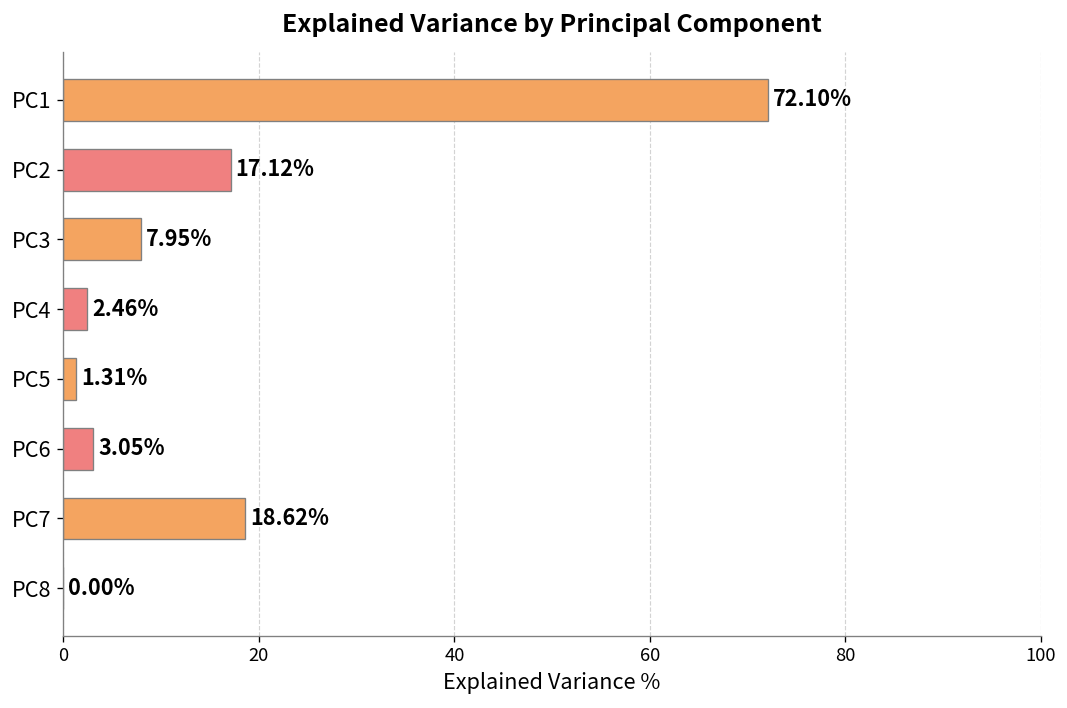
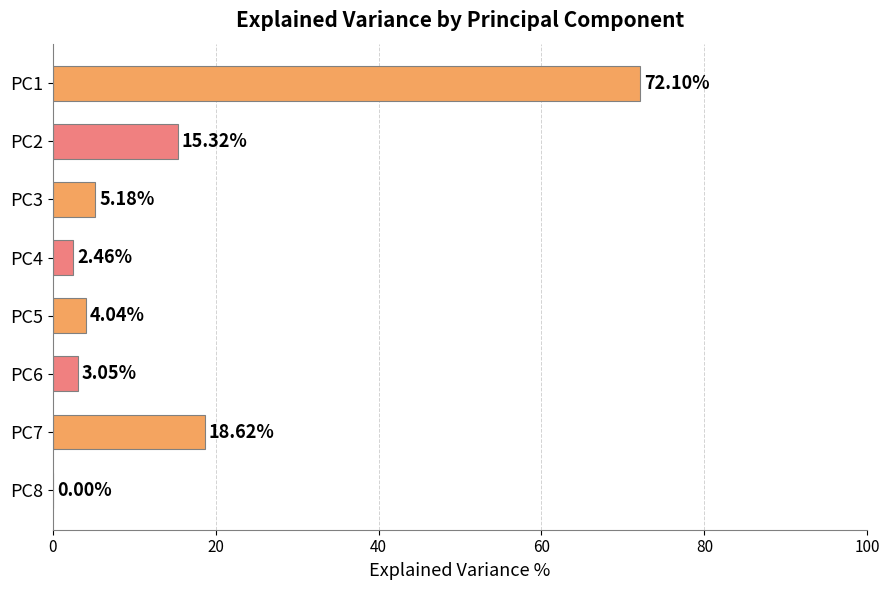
PC2: 17.12% -> 15.32%
PC3: 7.95% -> 5.18%
PC5: 1.31% -> 4.04%
